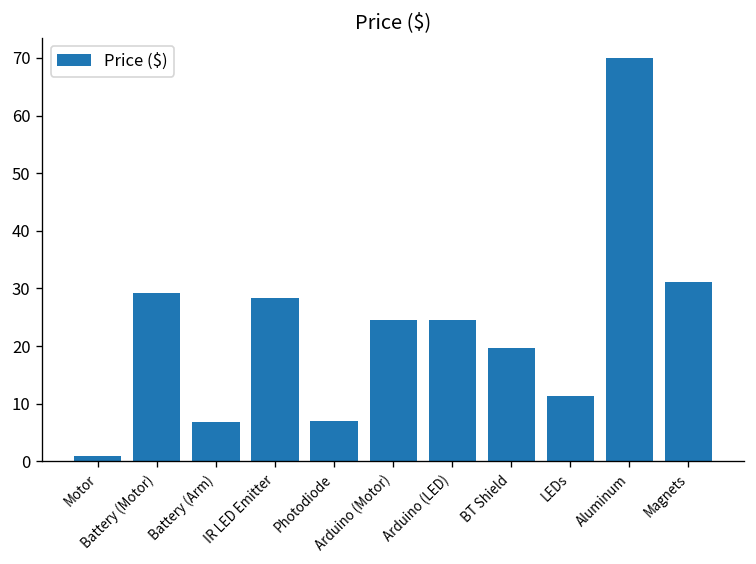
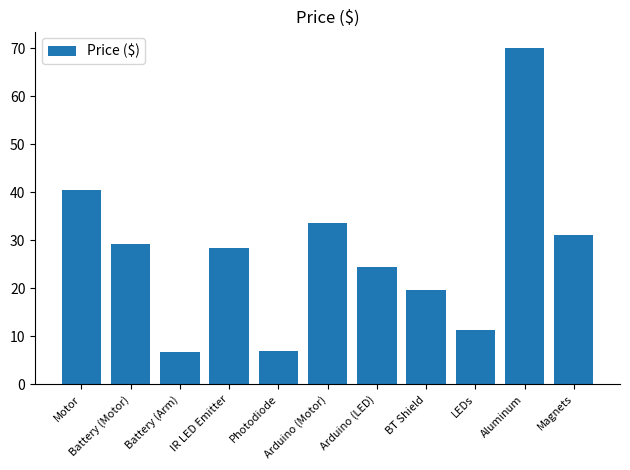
Motor: 1 -> 40
Arduino (Motor): 25 -> 34
